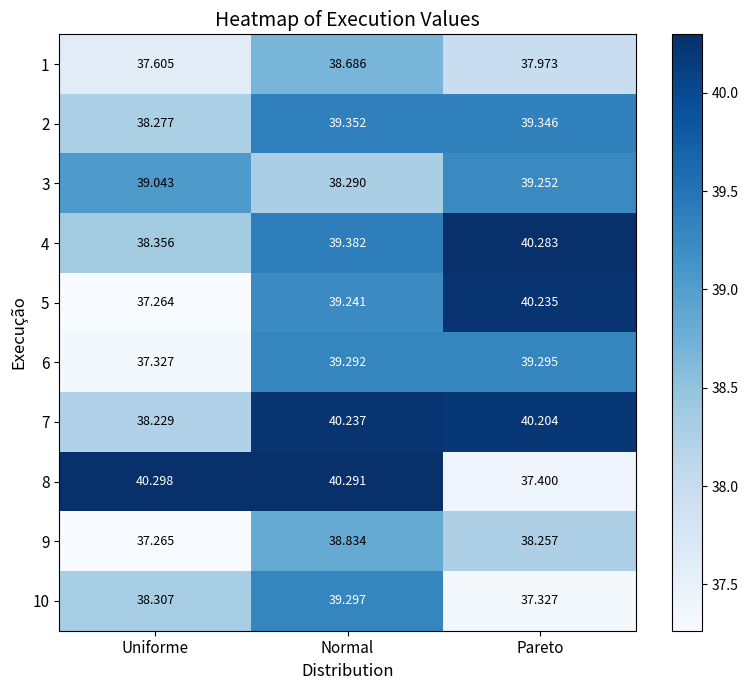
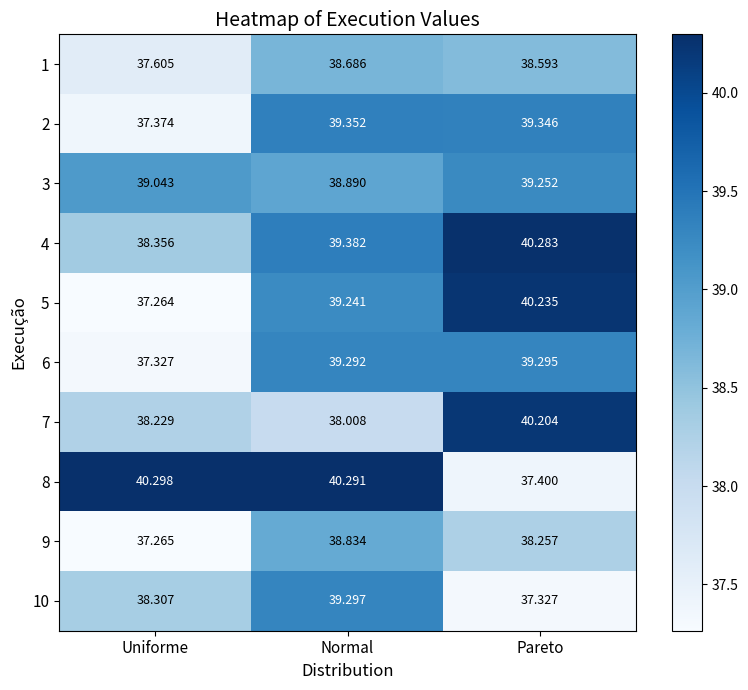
1, Pareto: 37.973 -> 38.593
2, Uniforme: 38.277 -> 37.374
3, Normal: 38.290 -> 38.890
7, Normal: 40.237 -> 38.008
